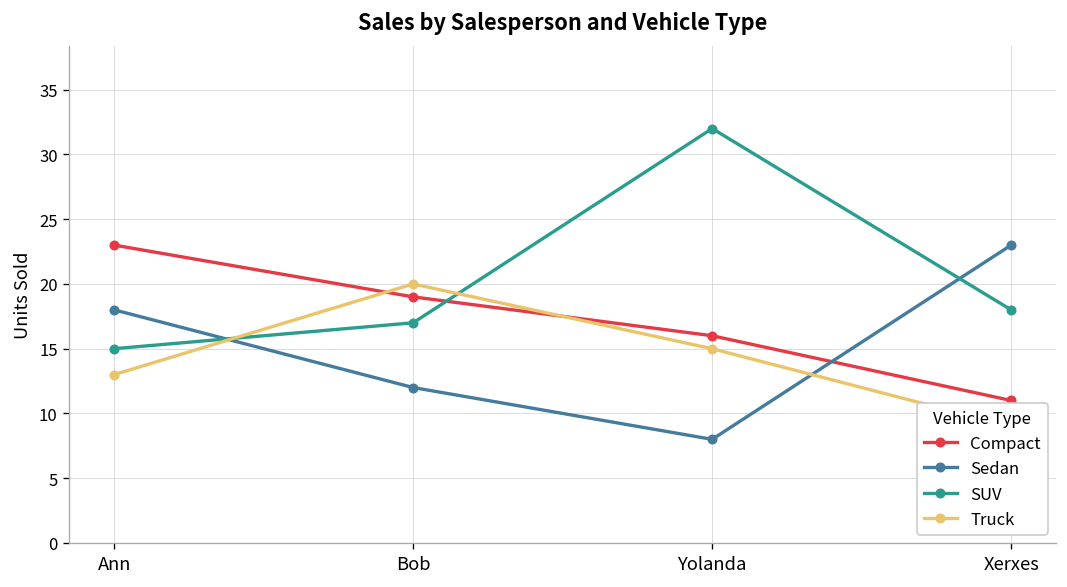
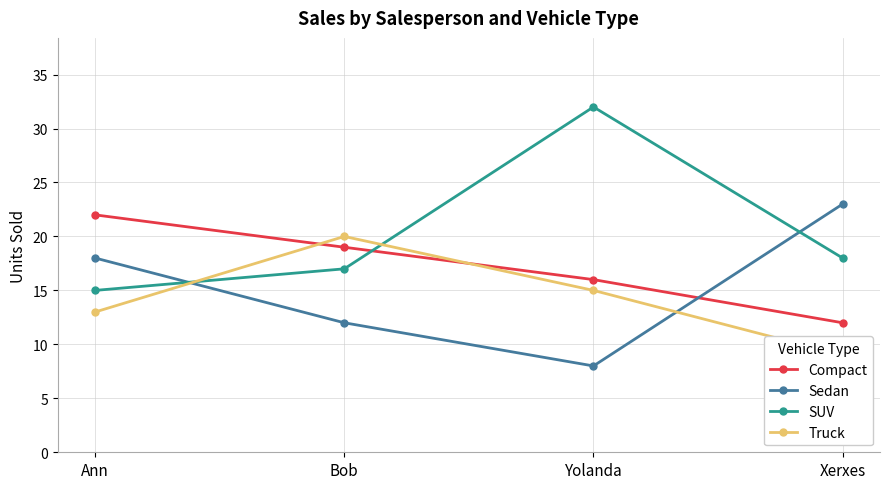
Compact, Ann: 23 -> 22
Compact, Xerxes: 11 -> 12
